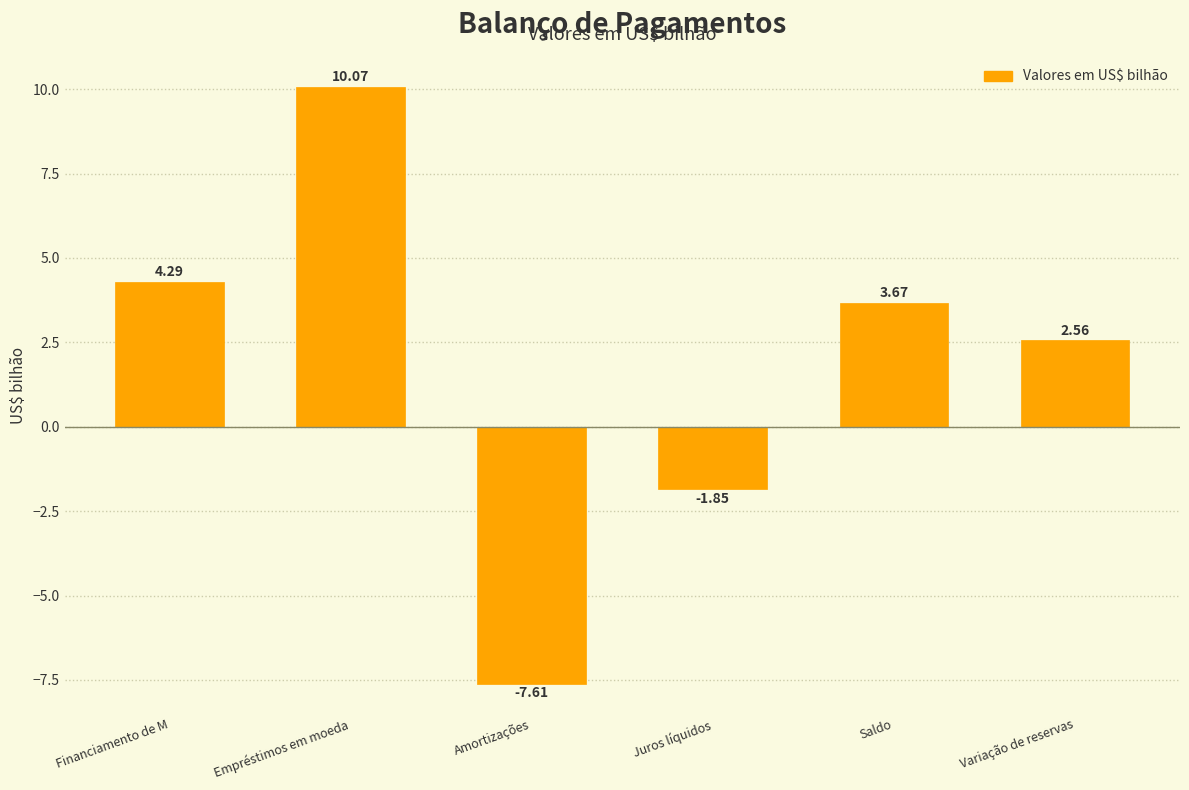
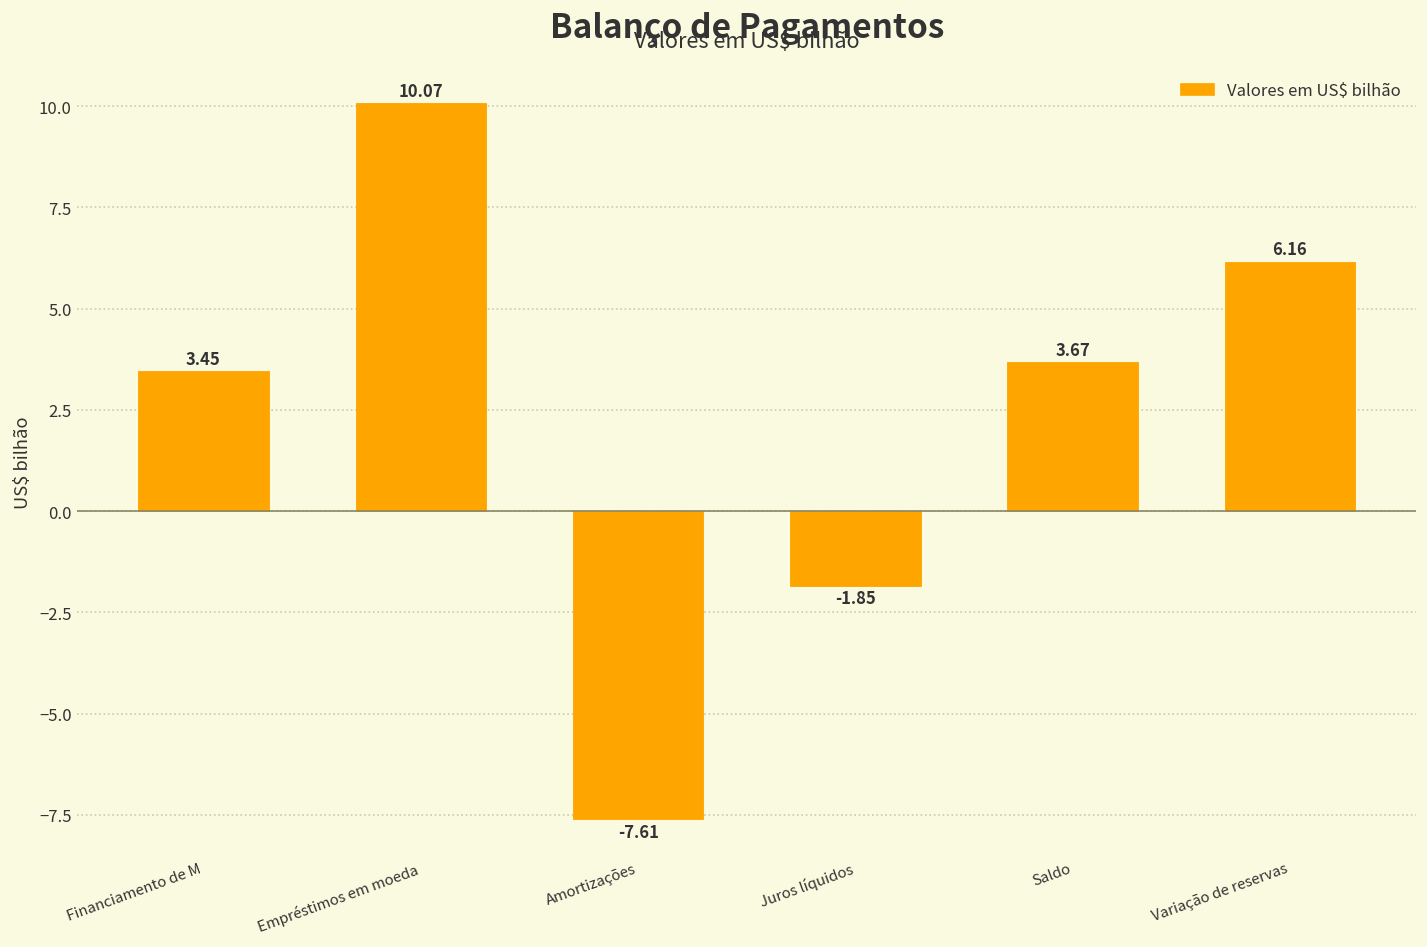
Financiamento de M: 4.29 -> 3.45
Variação de reservas: 2.56 -> 6.16
